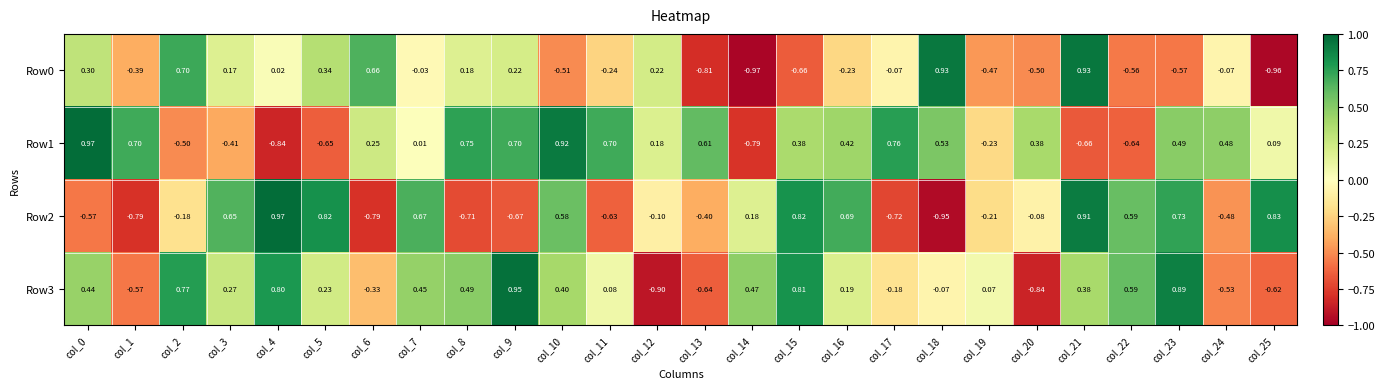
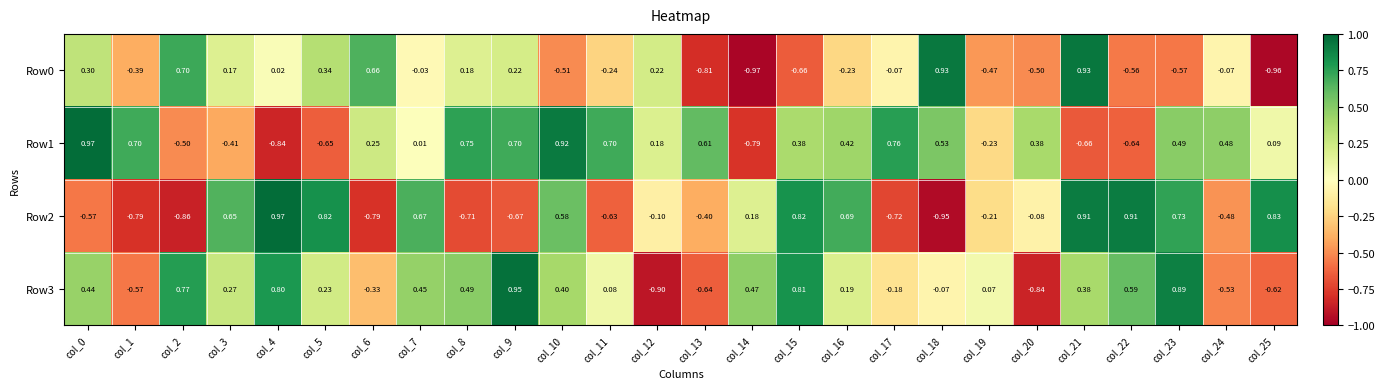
Row2, col_2: -0.18 -> -0.86
Row2, col_22: 0.59 -> 0.91
